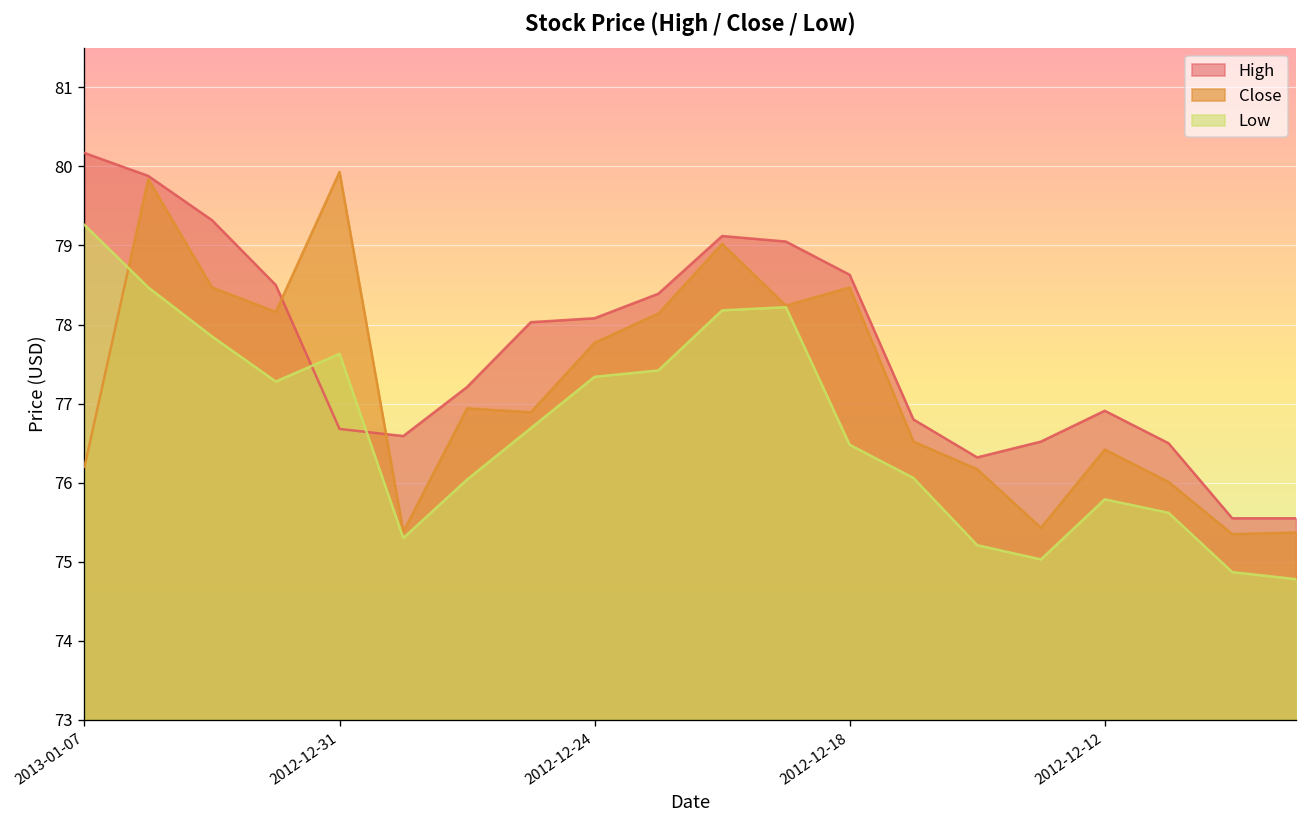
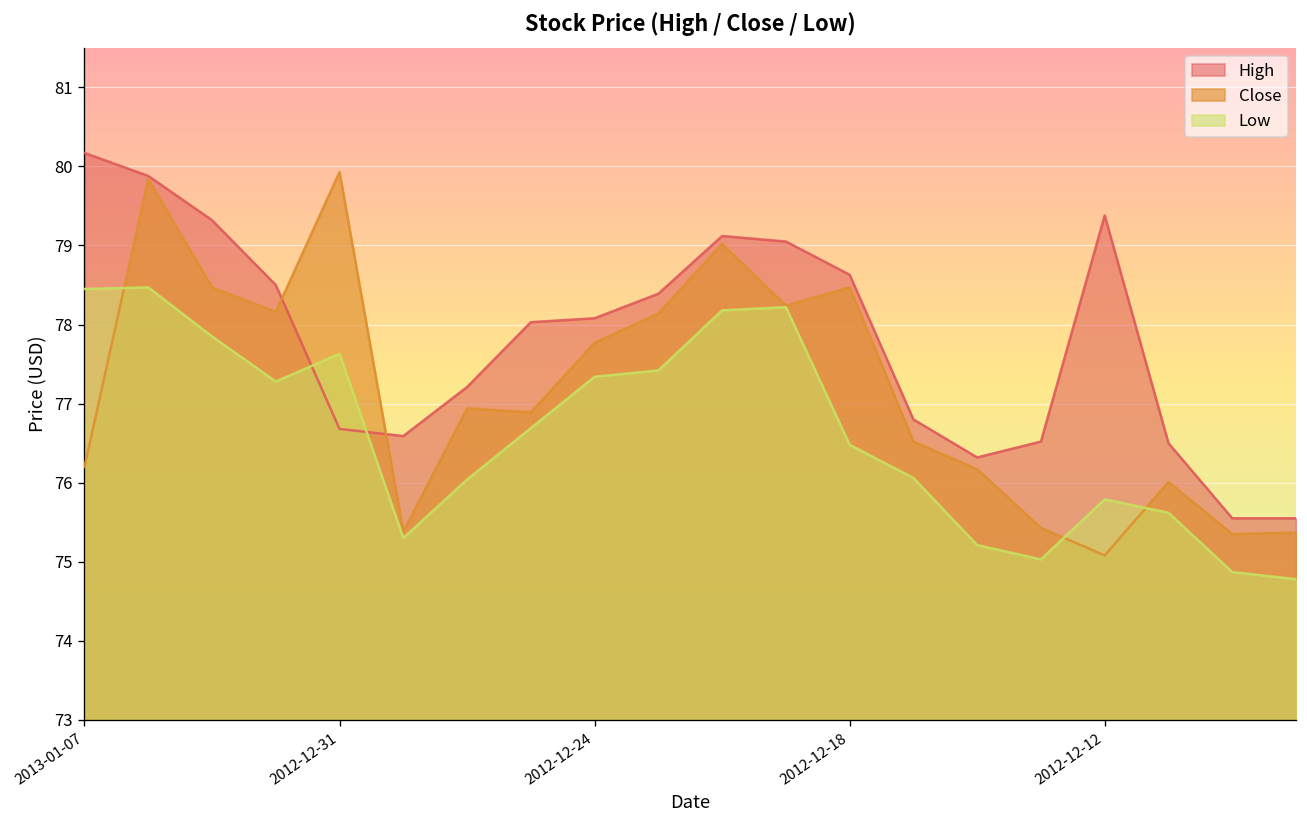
Low, 2013-01-07: 79.3 -> 78.5
High, 2012-12-12: 76.9 -> 79.4
Close, 2012-12-12: 76.4 -> 75.1
